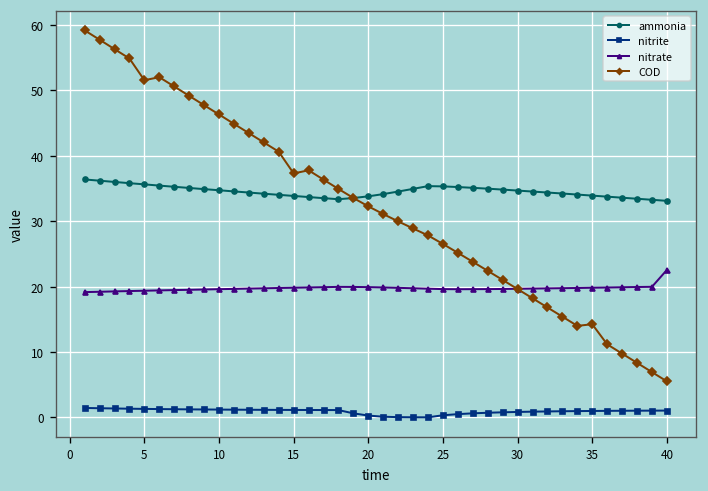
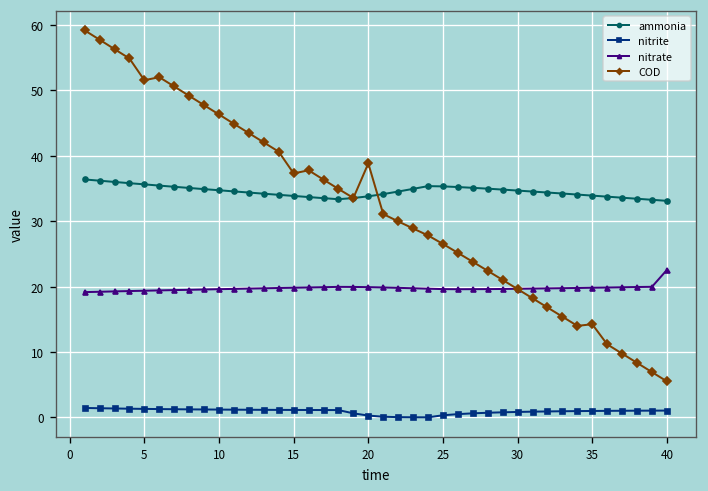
COD, 20: 32 -> 39
